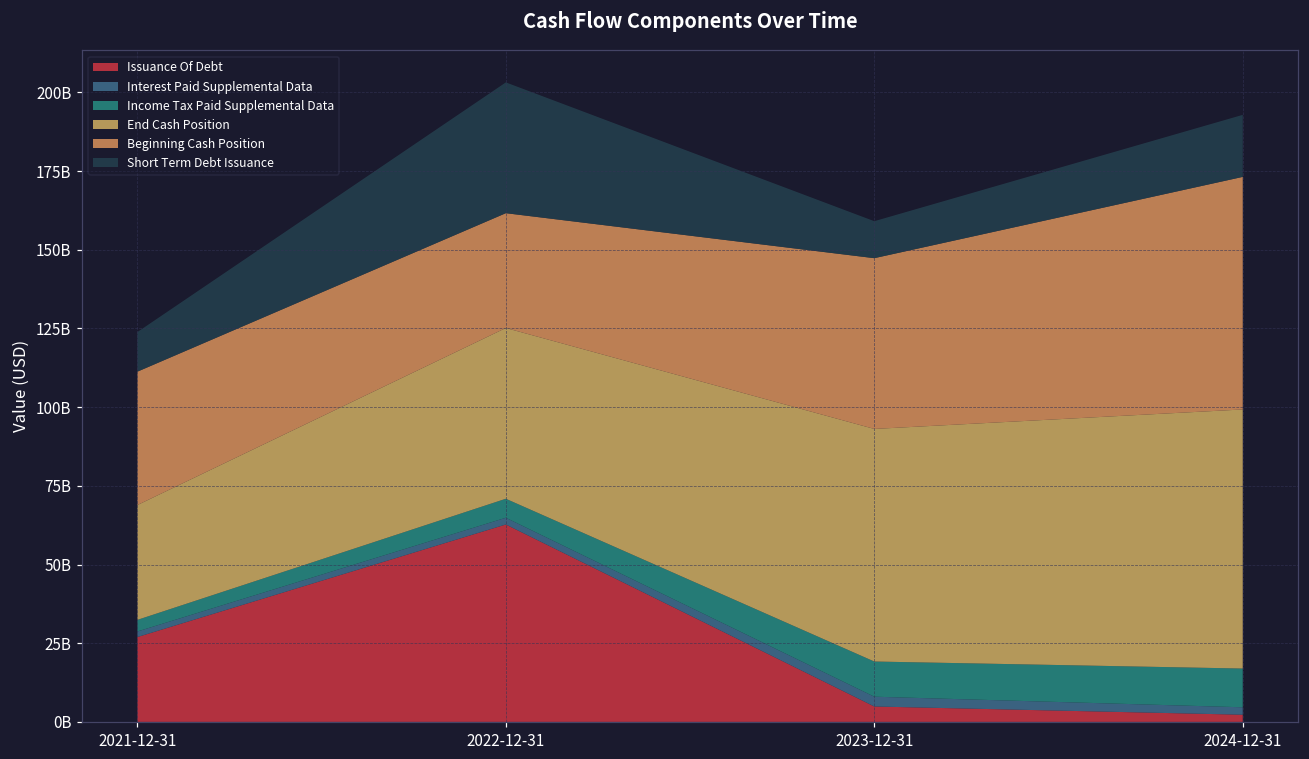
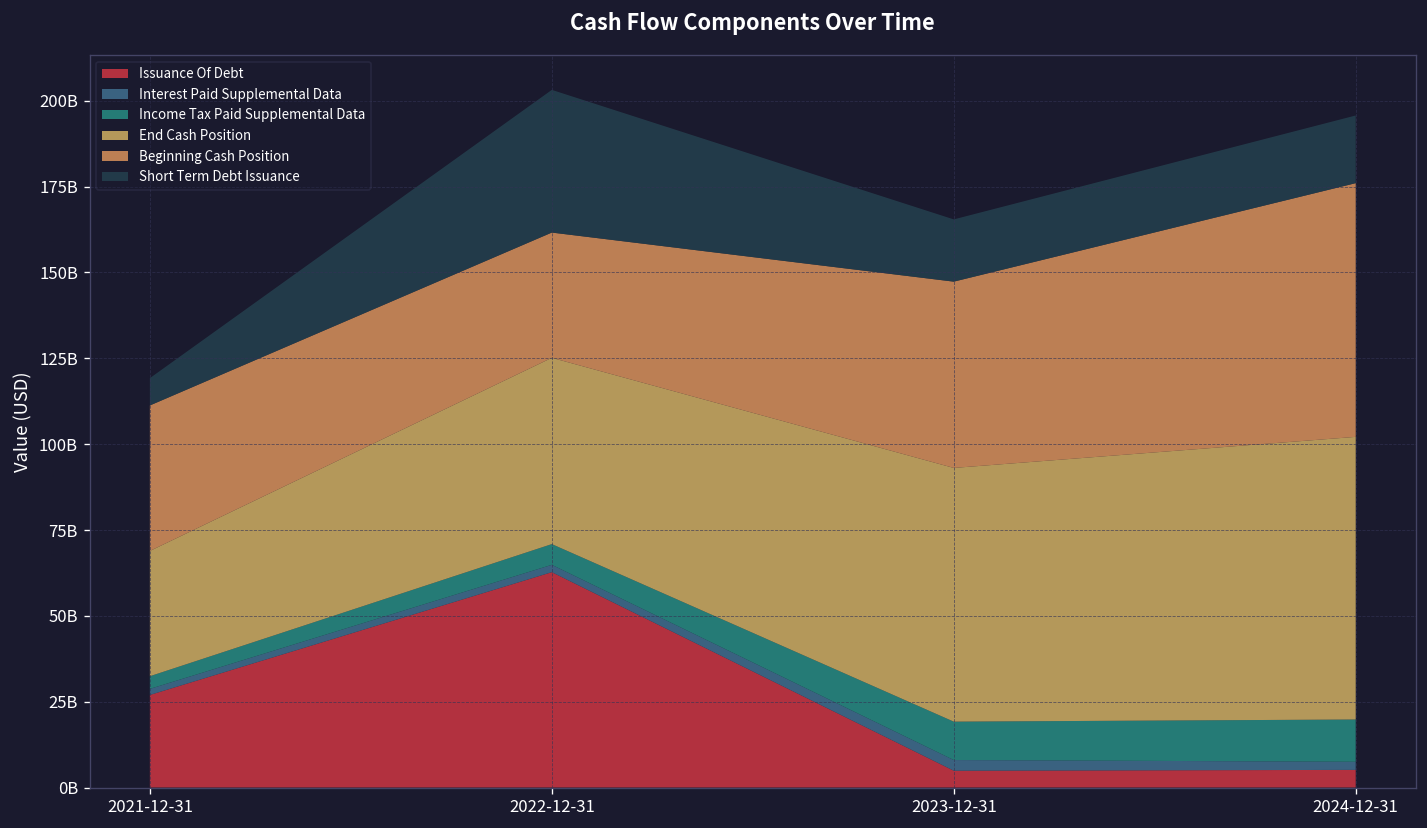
Short Term Debt Issuance, 2021-12-31: 13000000000 -> 8000000000
Short Term Debt Issuance, 2023-12-31: 12000000000 -> 18000000000
Issuance Of Debt, 2024-12-31: 2000000000 -> 5000000000
